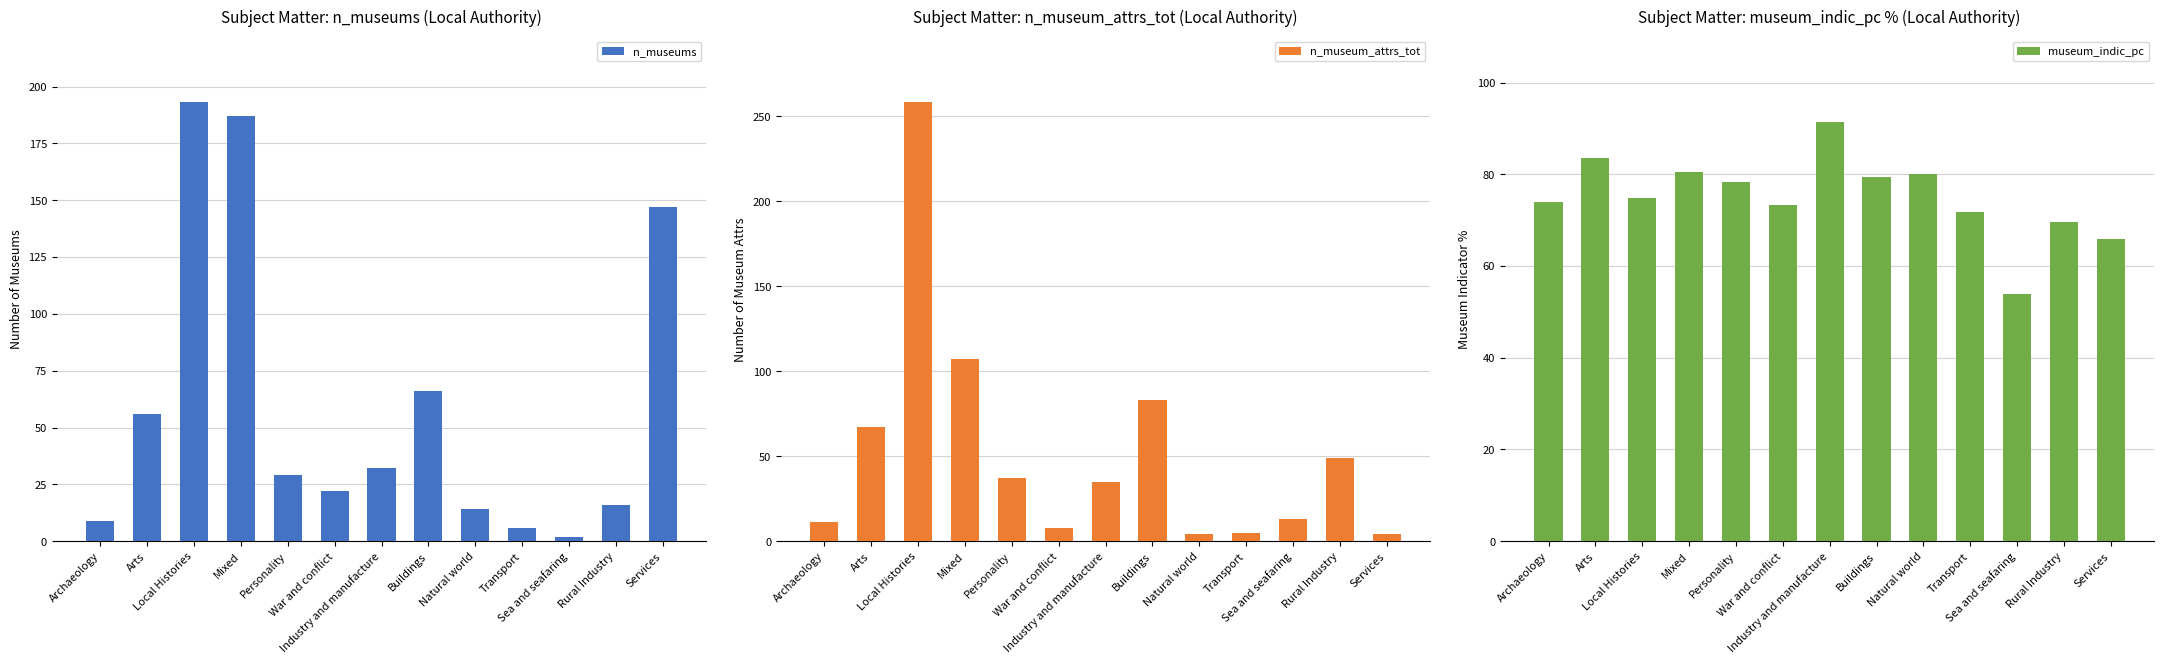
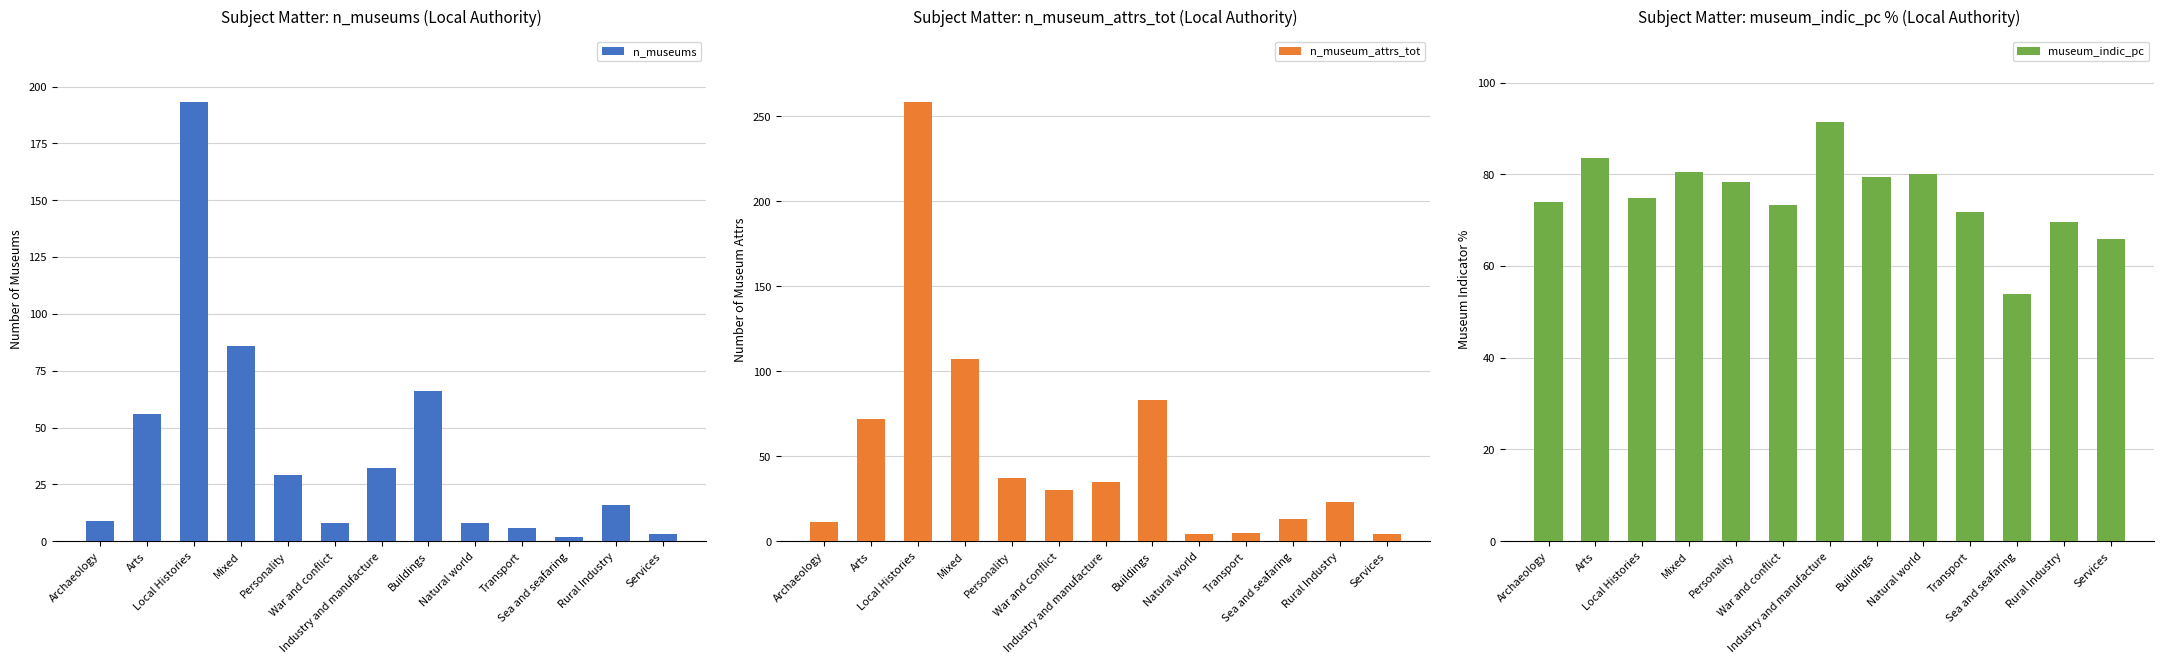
Subject Matter: n_museums (Local Authority), Mixed: 187 -> 86
Subject Matter: n_museums (Local Authority), War and conflict: 22 -> 8
Subject Matter: n_museums (Local Authority), Natural world: 14 -> 8
Subject Matter: n_museums (Local Authority), Services: 147 -> 3
Subject Matter: n_museum_attrs_tot (Local Authority), Arts: 67 -> 72
Subject Matter: n_museum_attrs_tot (Local Authority), War and conflict: 8 -> 30
Subject Matter: n_museum_attrs_tot (Local Authority), Rural Industry: 49 -> 23
